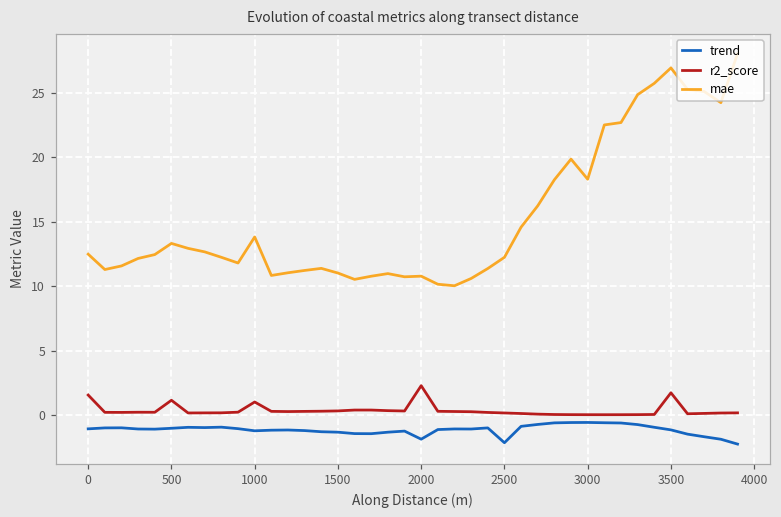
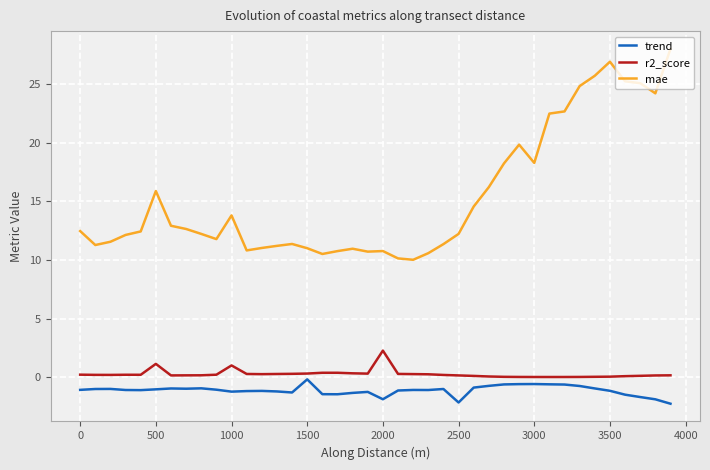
r2_score, 0: 1.5 -> 0.2
mae, 500: 13.3 -> 15.9
trend, 1500: -1.3 -> -0.2
r2_score, 3500: 1.7 -> 0.1
